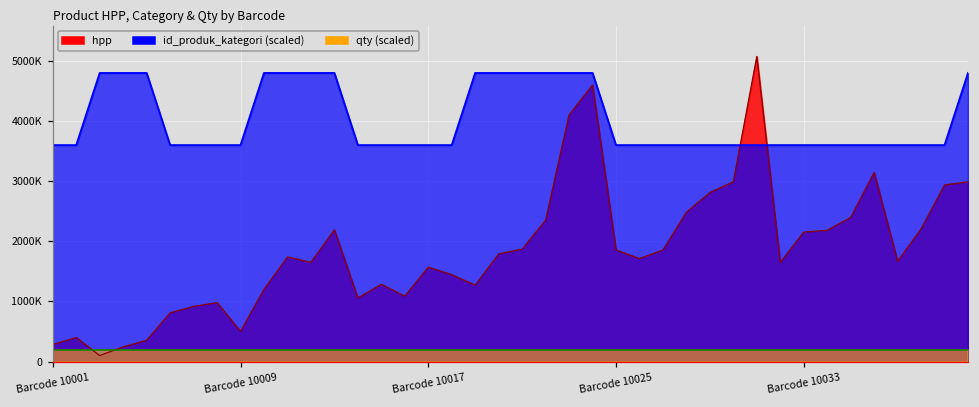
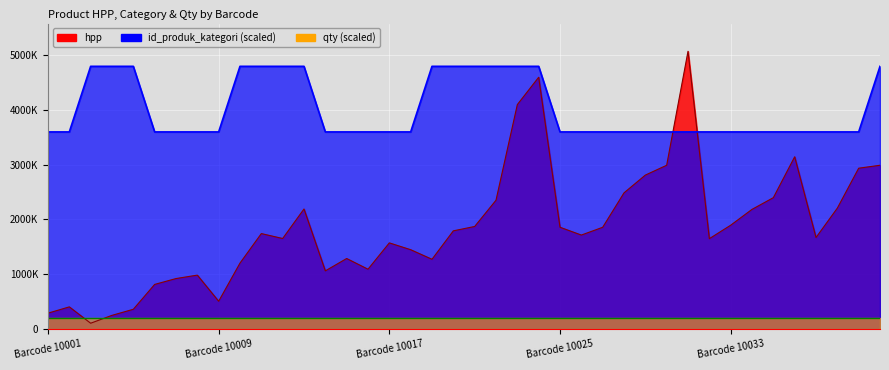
hpp, Barcode 10033: 2200000 -> 1900000
